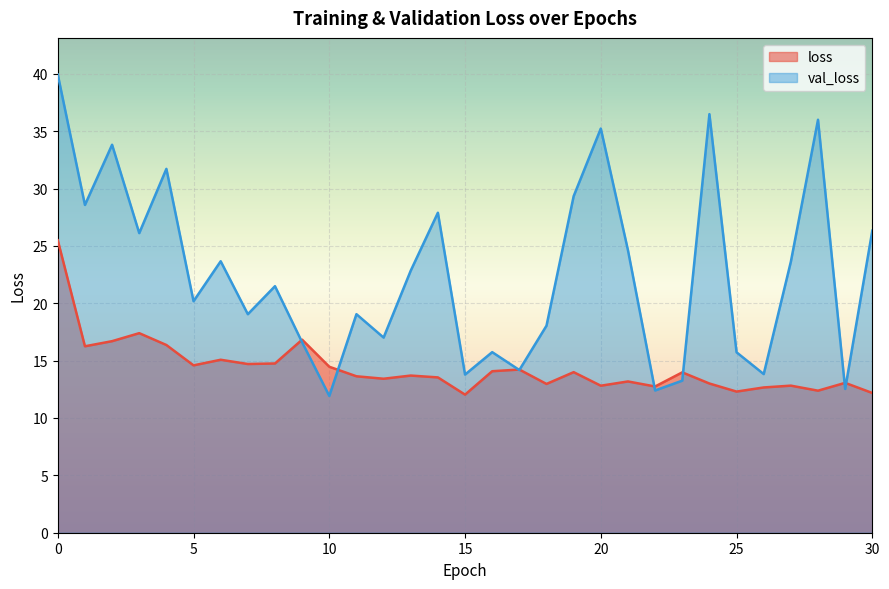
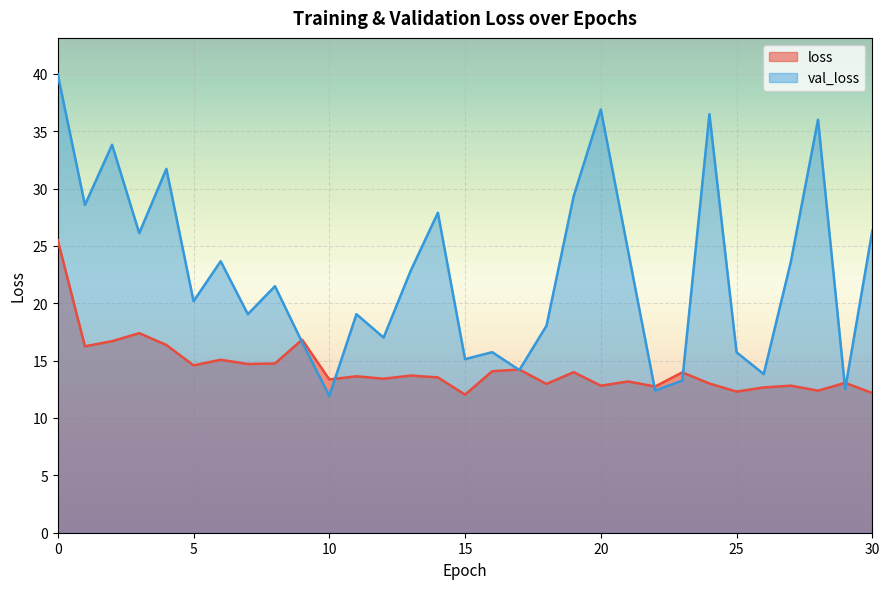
loss, 10: 14.5 -> 13.4
val_loss, 15: 13.8 -> 15.1
val_loss, 20: 35.2 -> 36.9
